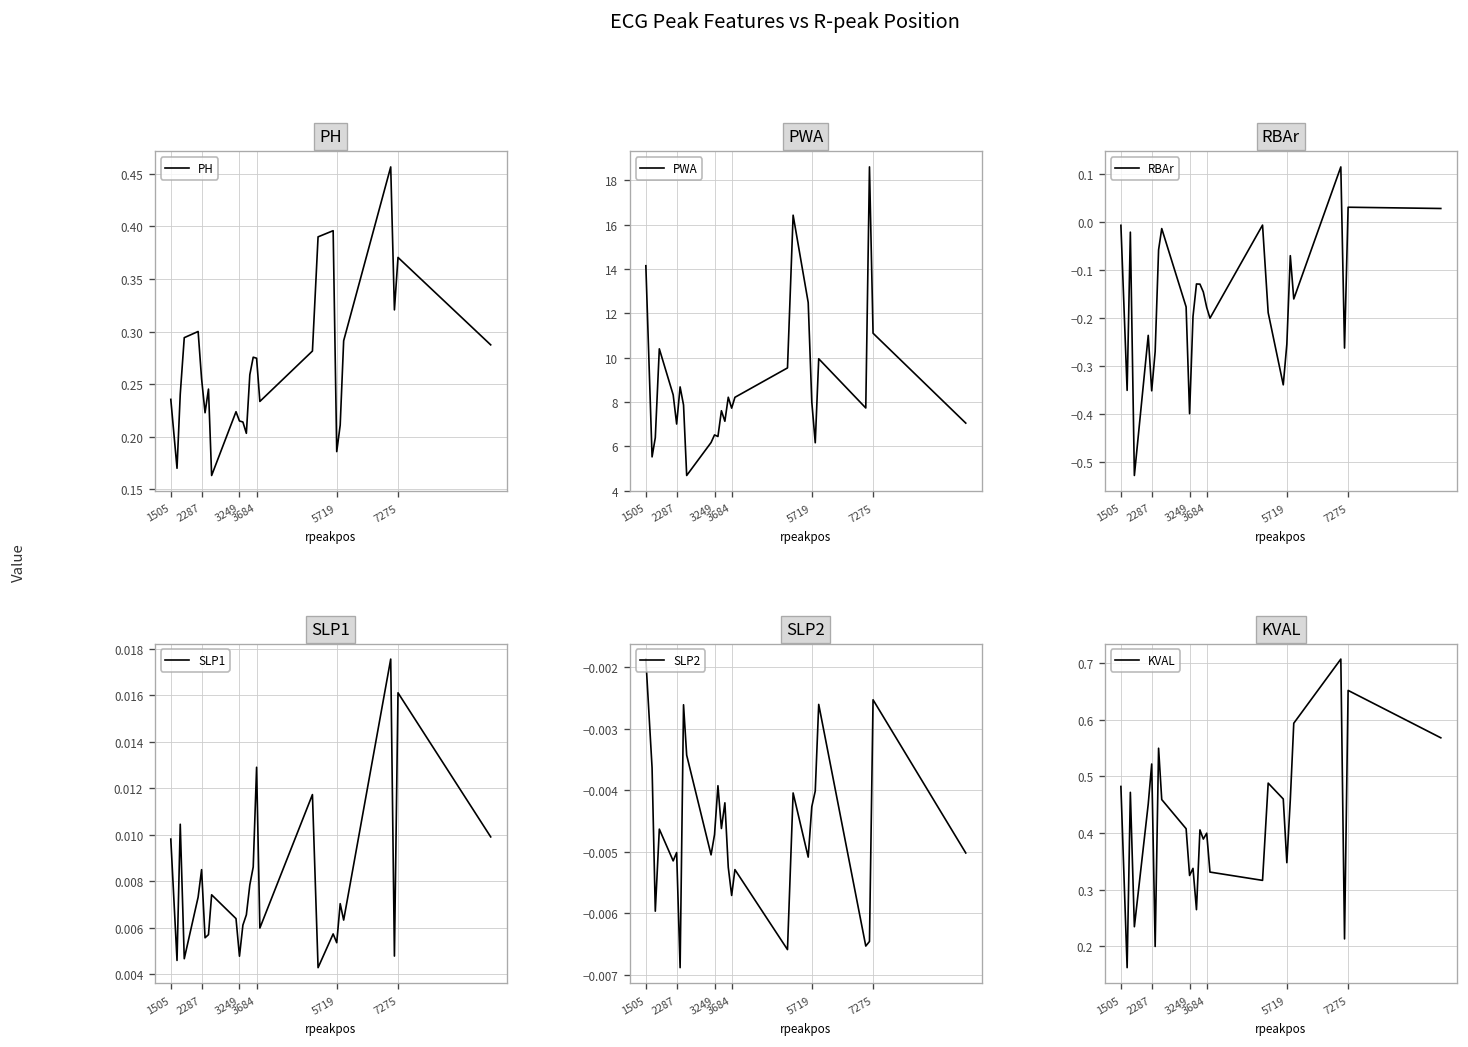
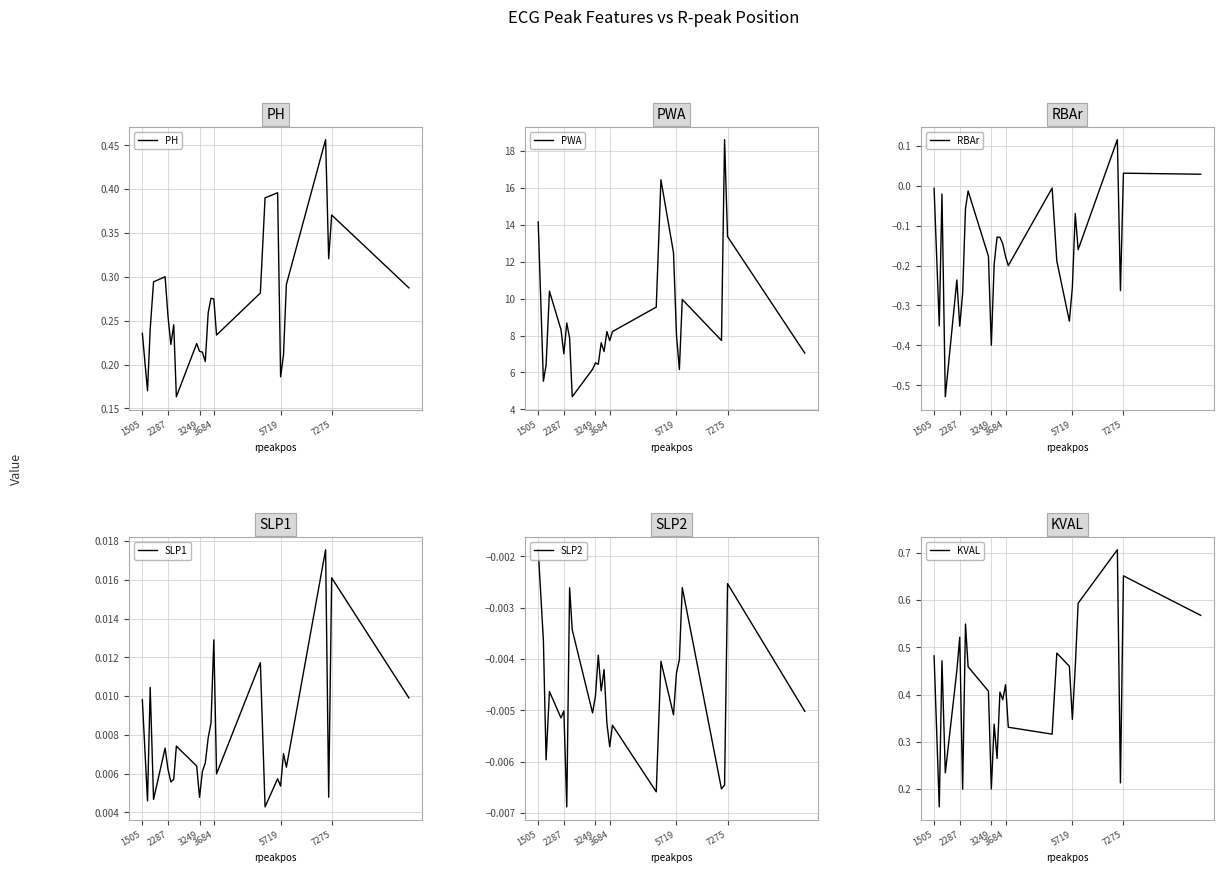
PWA, 7275: 11.1 -> 13.4
SLP1, 2287: 0.0085 -> 0.0062
KVAL, 3249: 0.33 -> 0.20
KVAL, 3684: 0.40 -> 0.42
